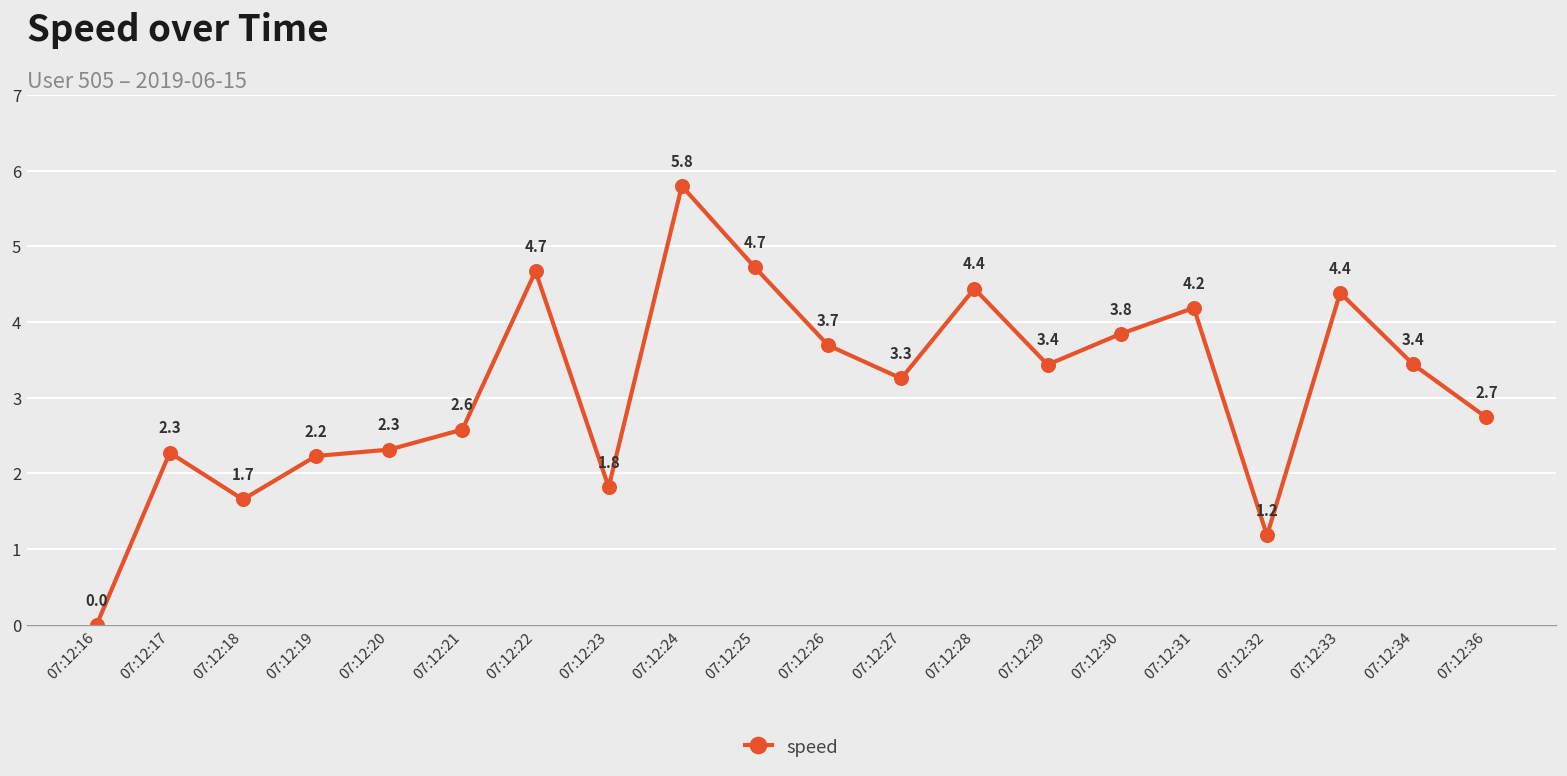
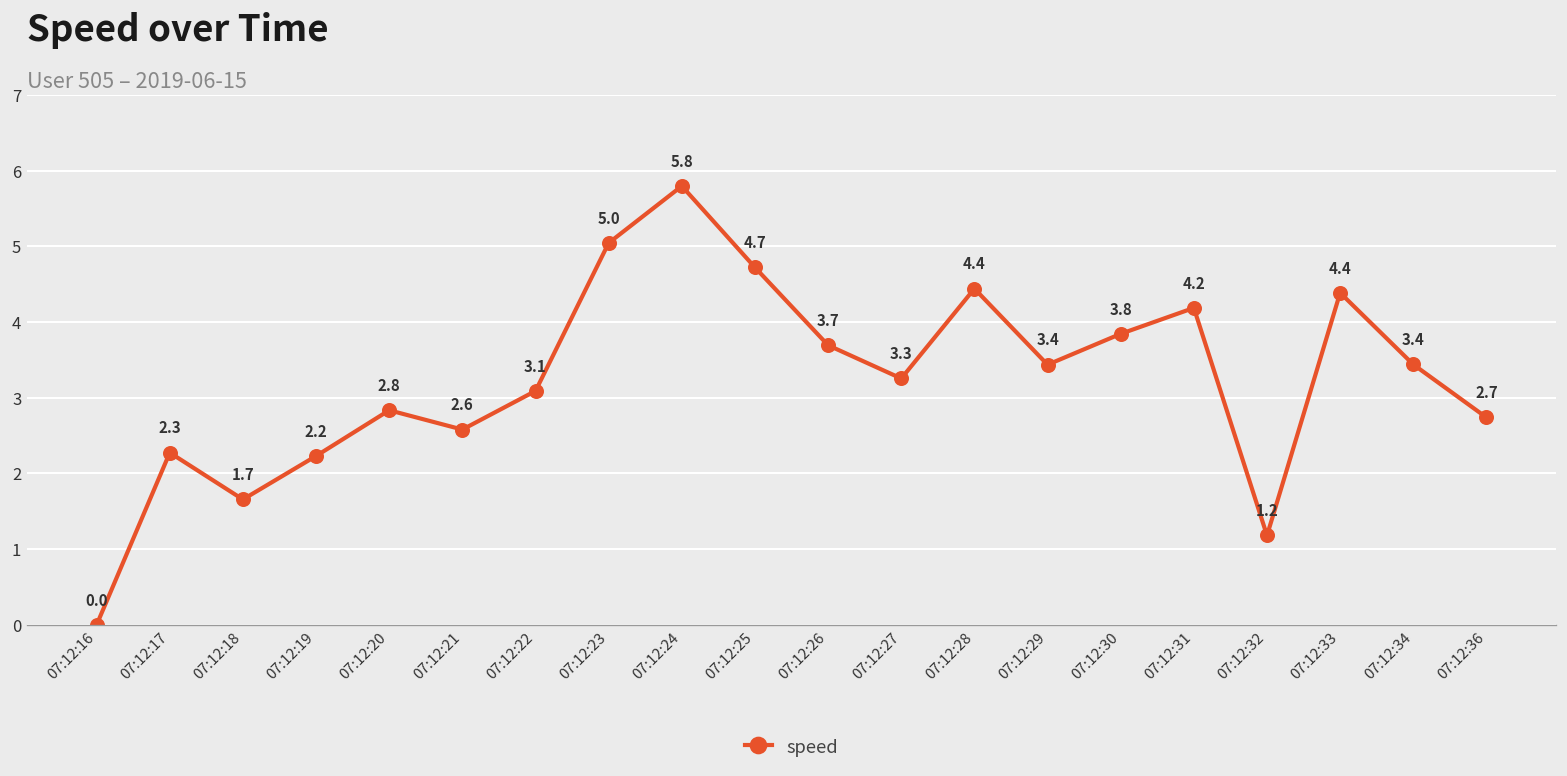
07:12:20: 2.3 -> 2.8
07:12:22: 4.7 -> 3.1
07:12:23: 1.8 -> 5.0
